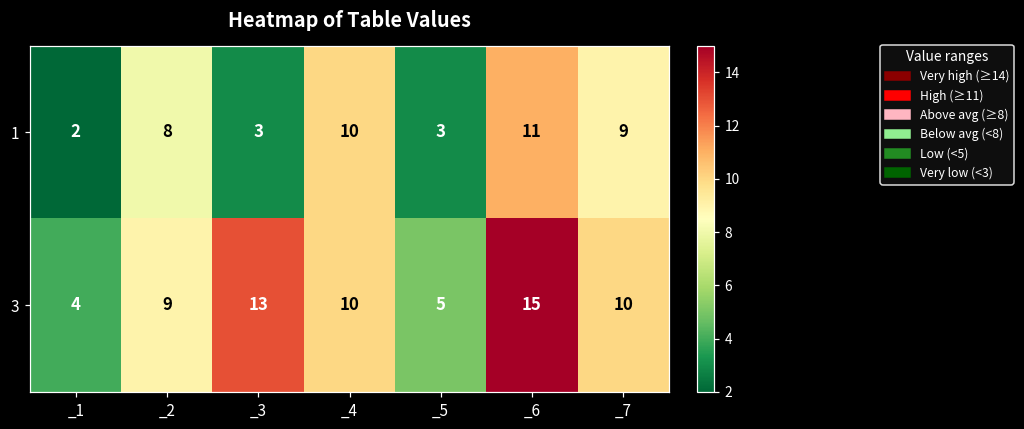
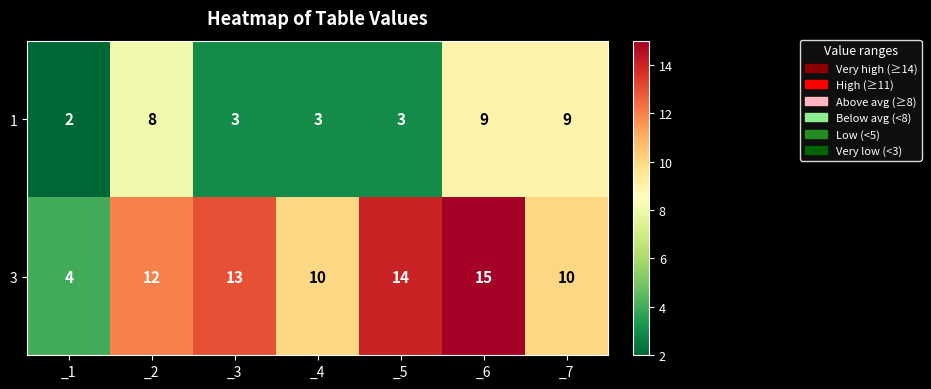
1, _4: 10 -> 3
1, _6: 11 -> 9
3, _2: 9 -> 12
3, _5: 5 -> 14
